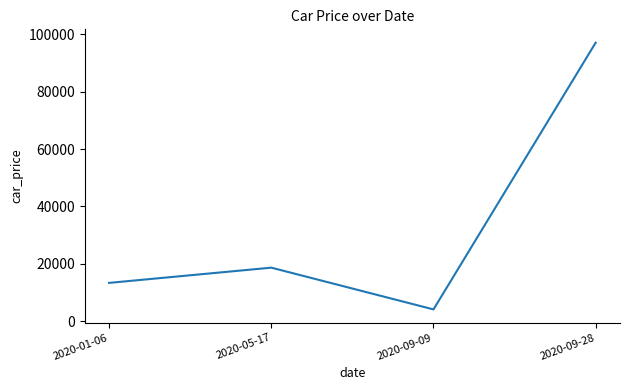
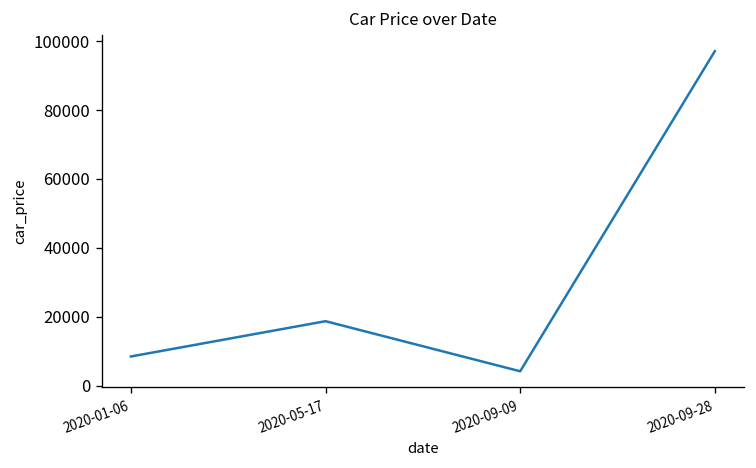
2020-01-06: 13000 -> 8000
